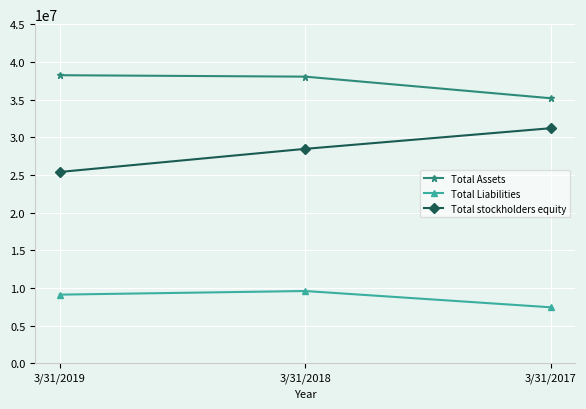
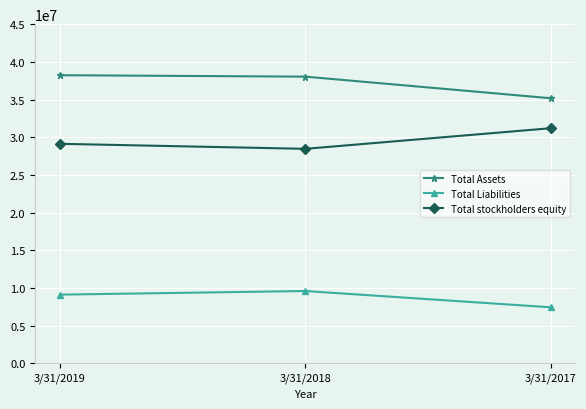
Total stockholders equity, 3/31/2019: 25000000 -> 29000000
